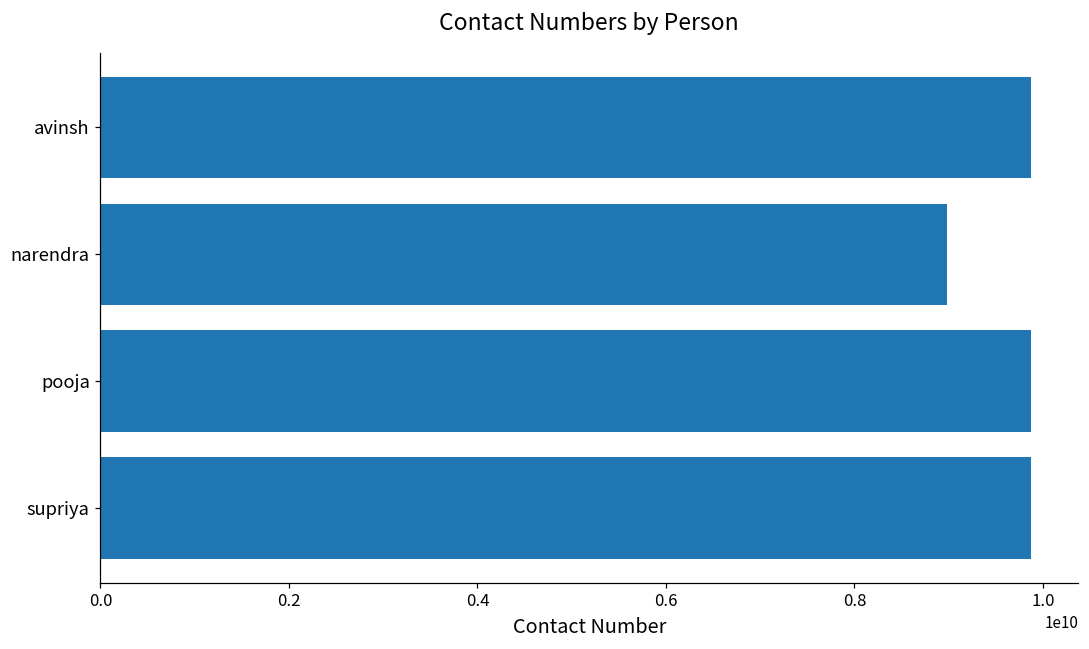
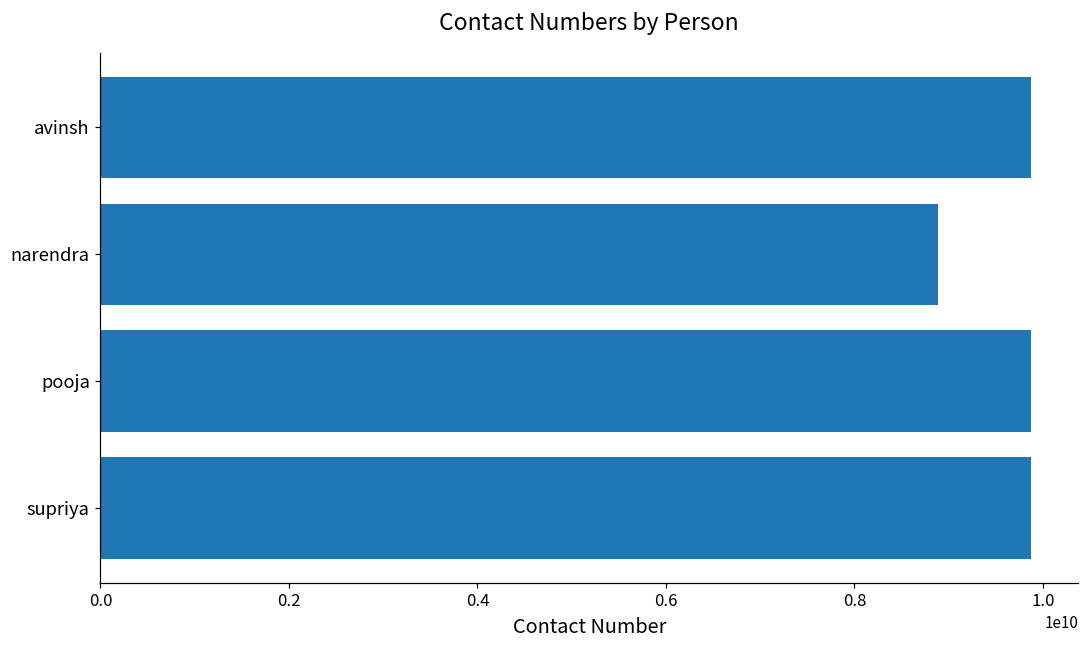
narendra: 9000000000 -> 8900000000
